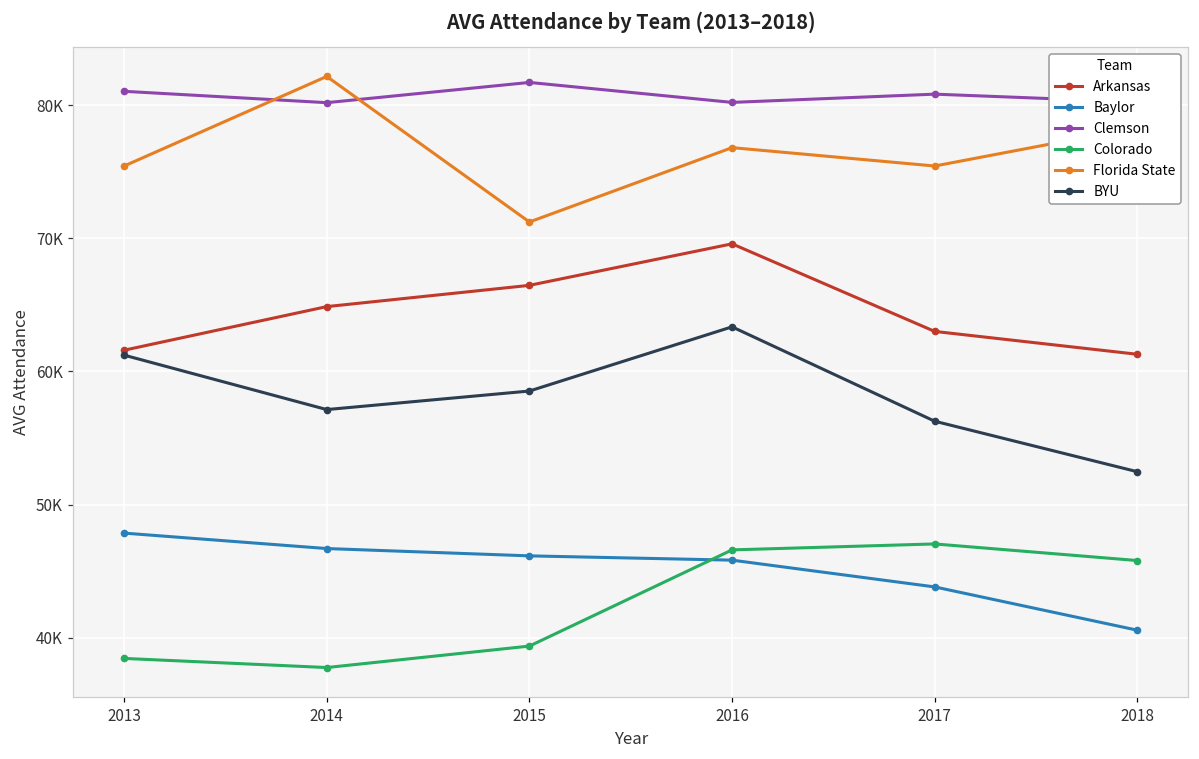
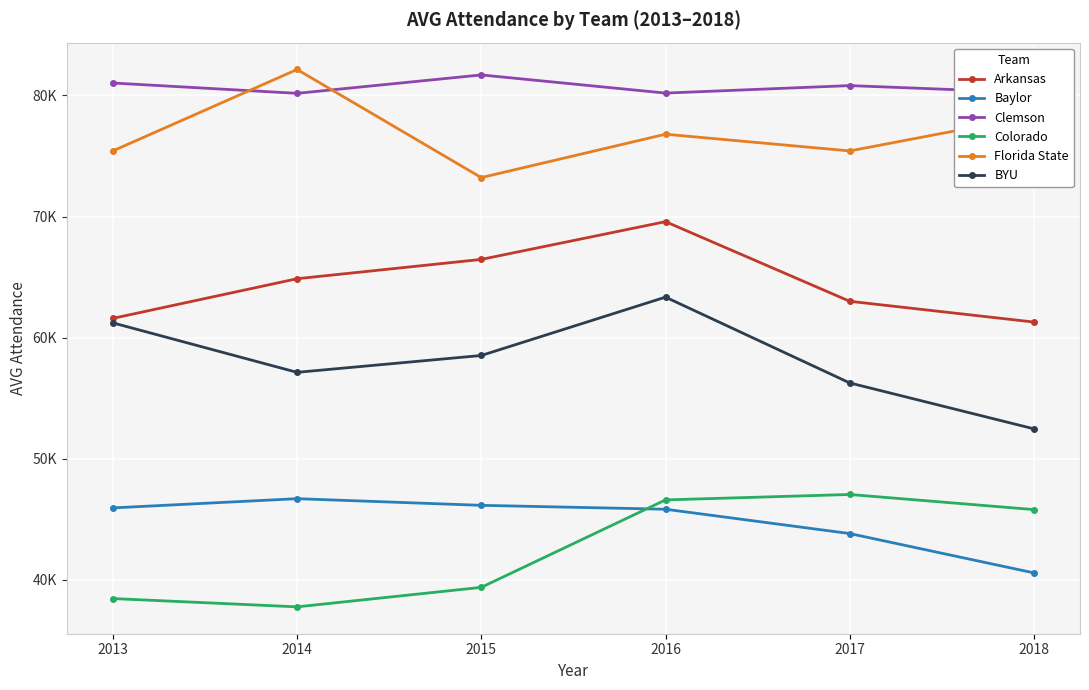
Baylor, 2013: 47900 -> 45900
Florida State, 2015: 71200 -> 73200
